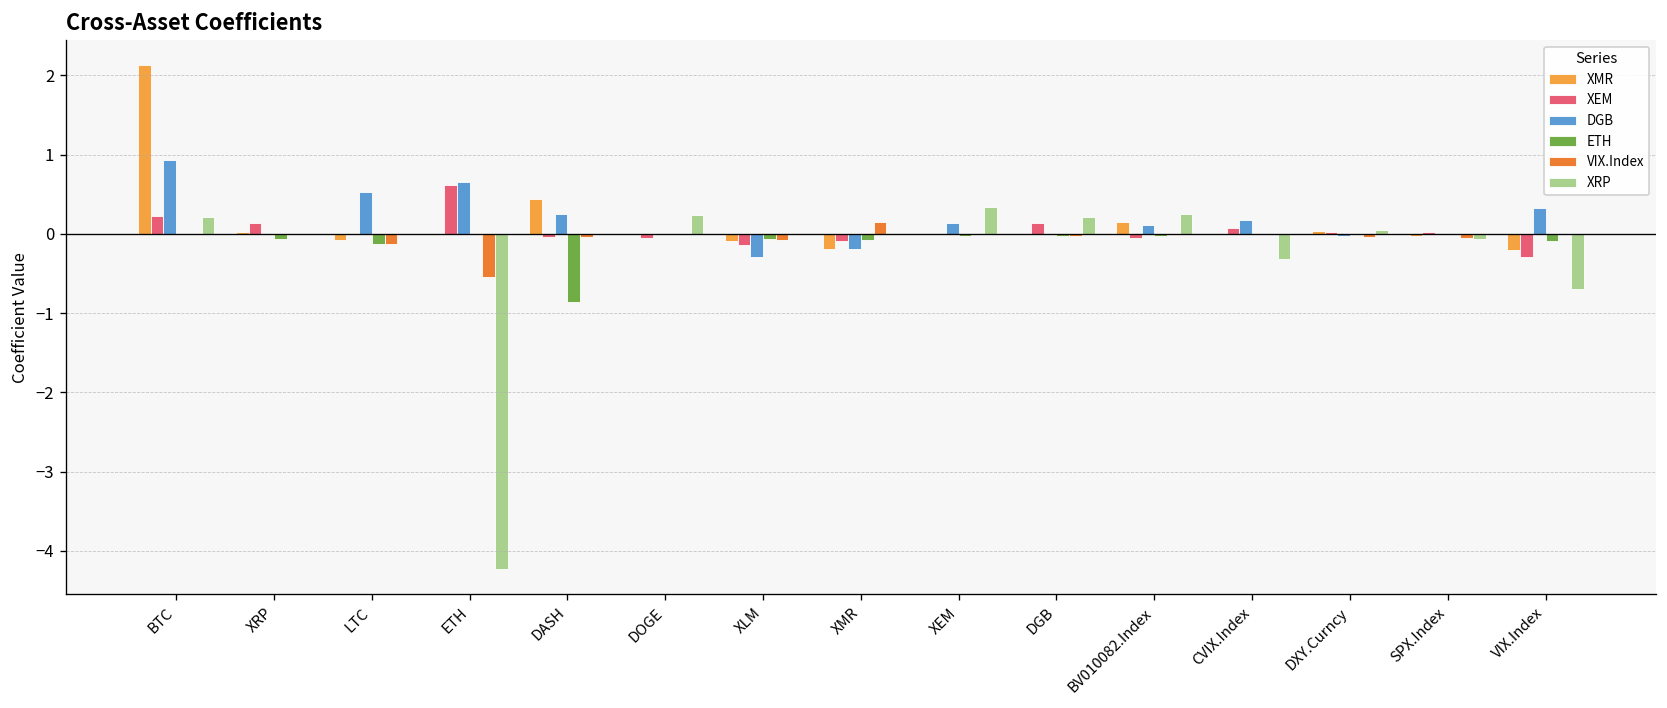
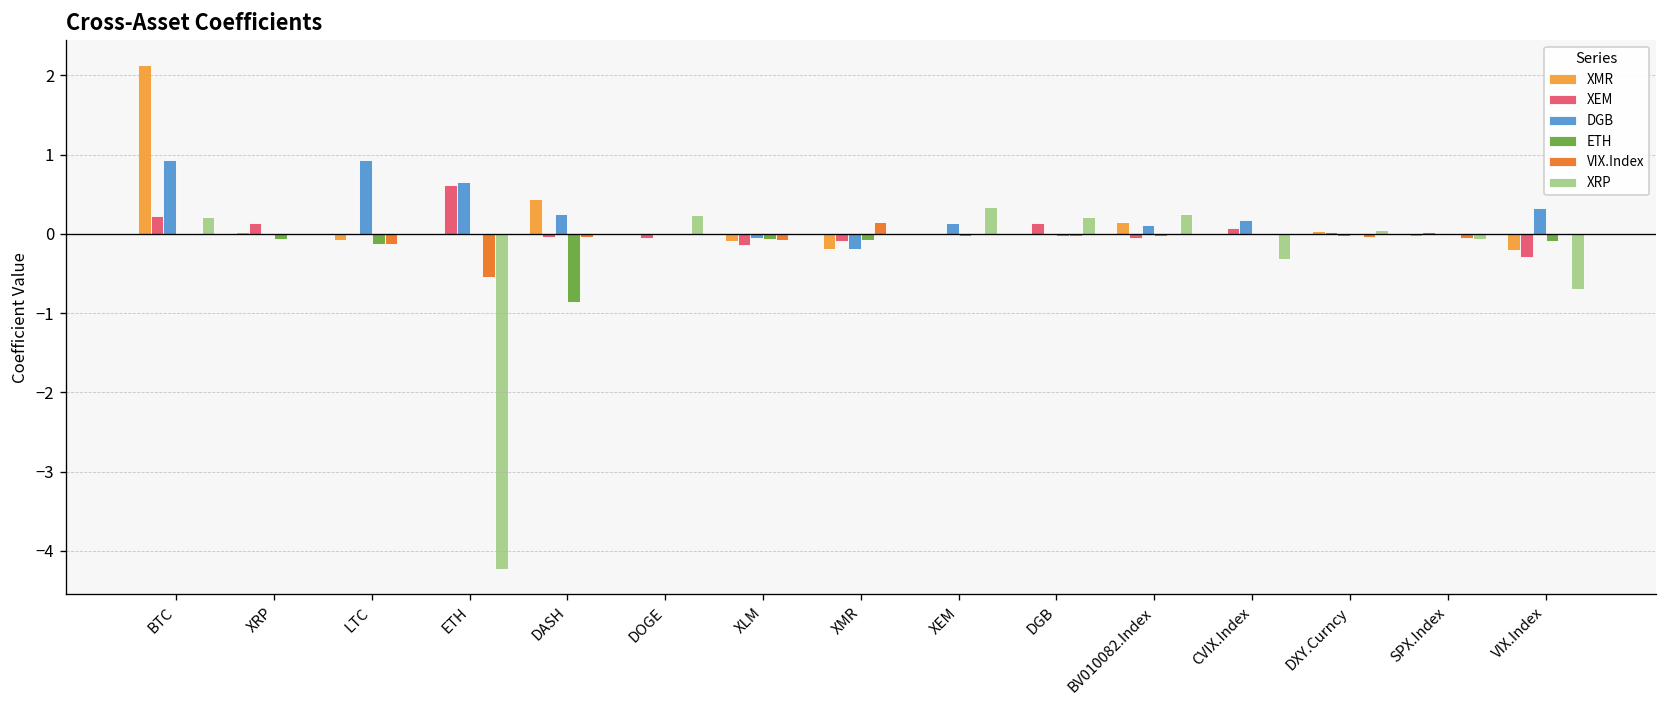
DGB, LTC: 0.5 -> 0.9
DGB, XLM: -0.3 -> -0.1
